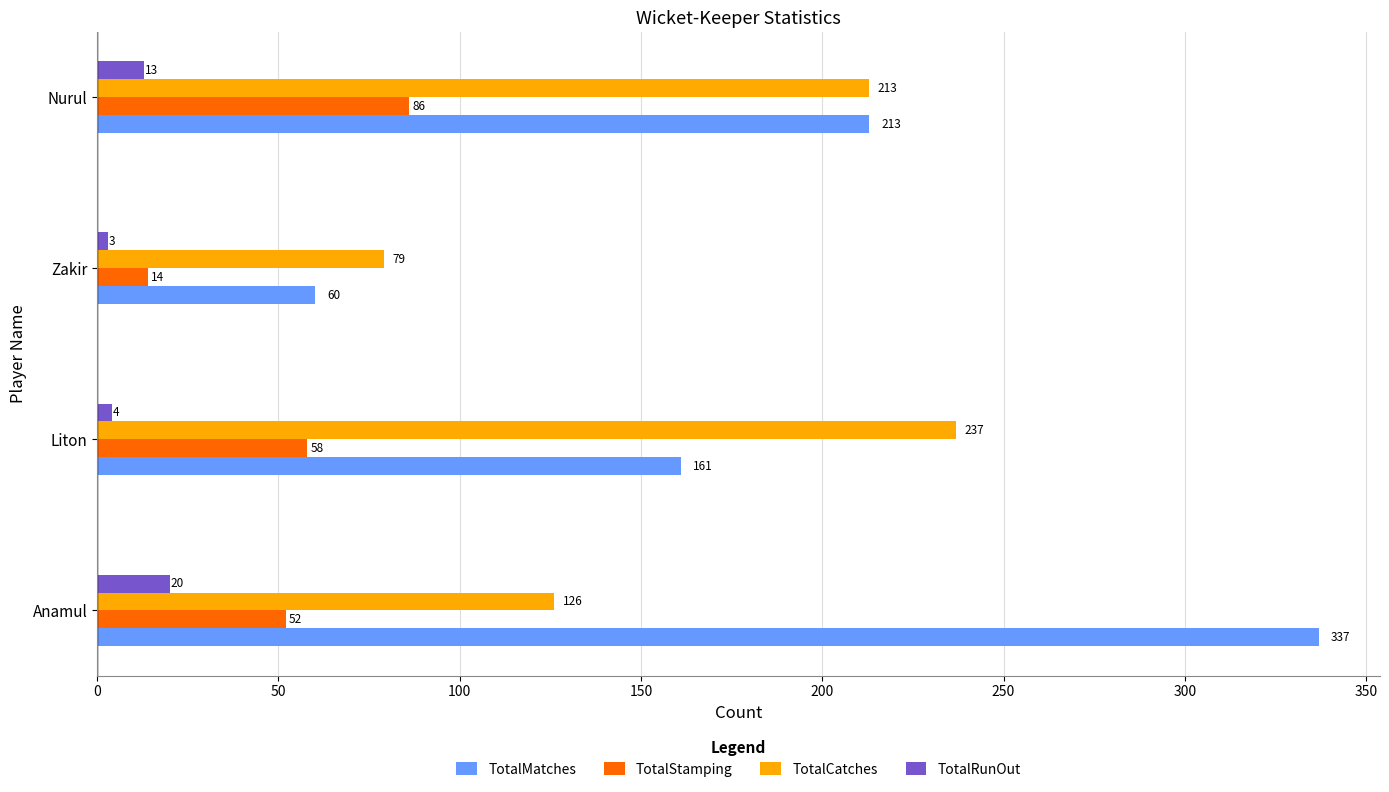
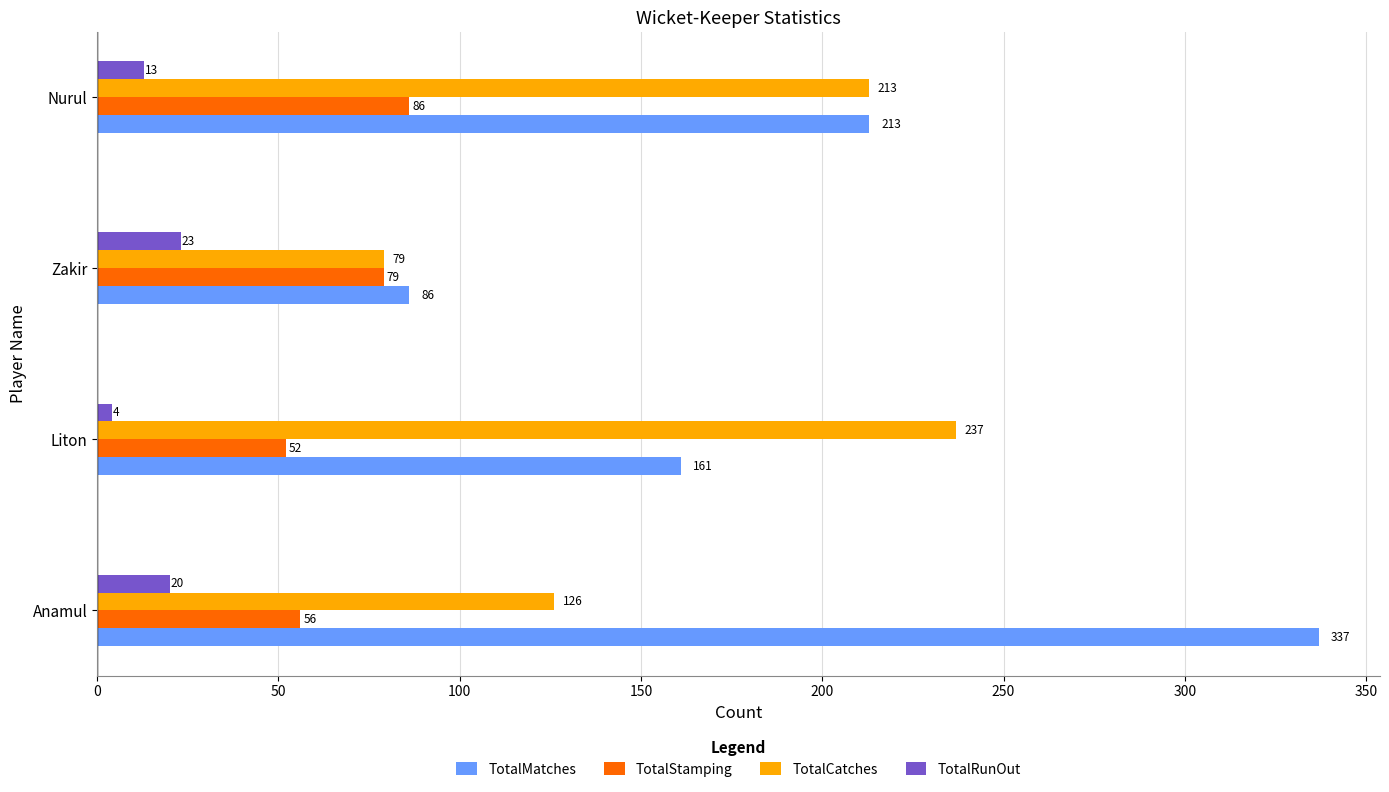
TotalRunOut, Zakir: 3 -> 23
TotalStamping, Zakir: 14 -> 79
TotalMatches, Zakir: 60 -> 86
TotalStamping, Liton: 58 -> 52
TotalStamping, Anamul: 52 -> 56
